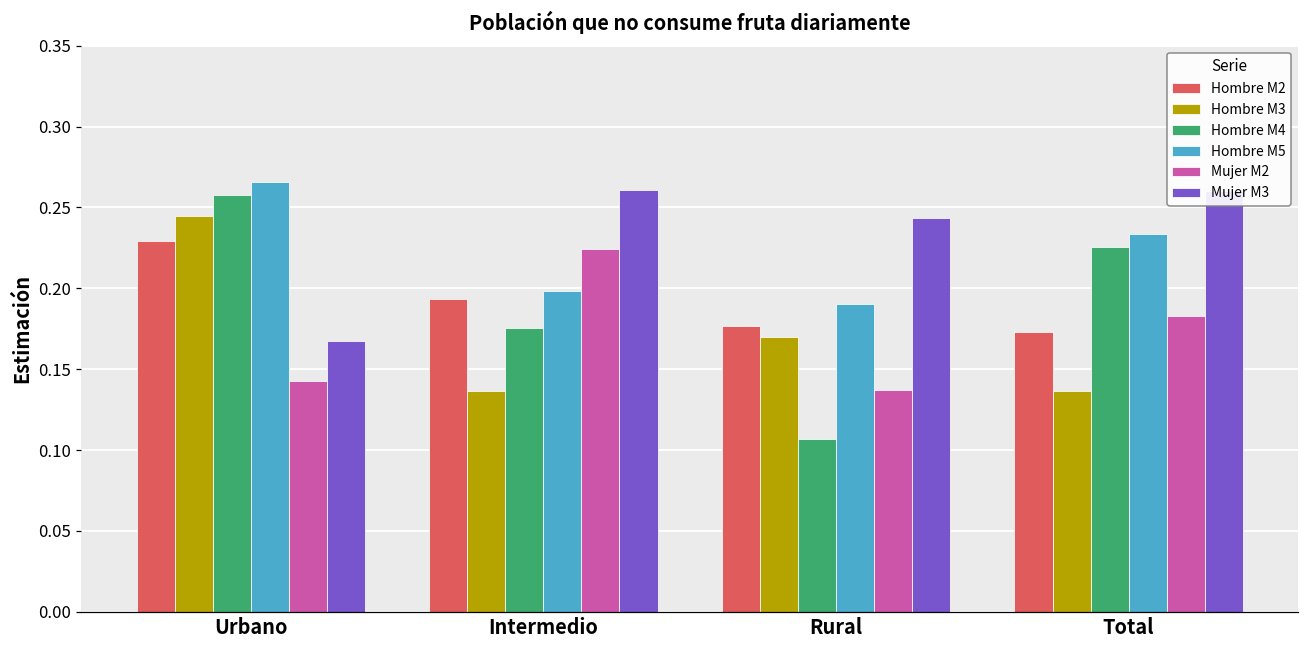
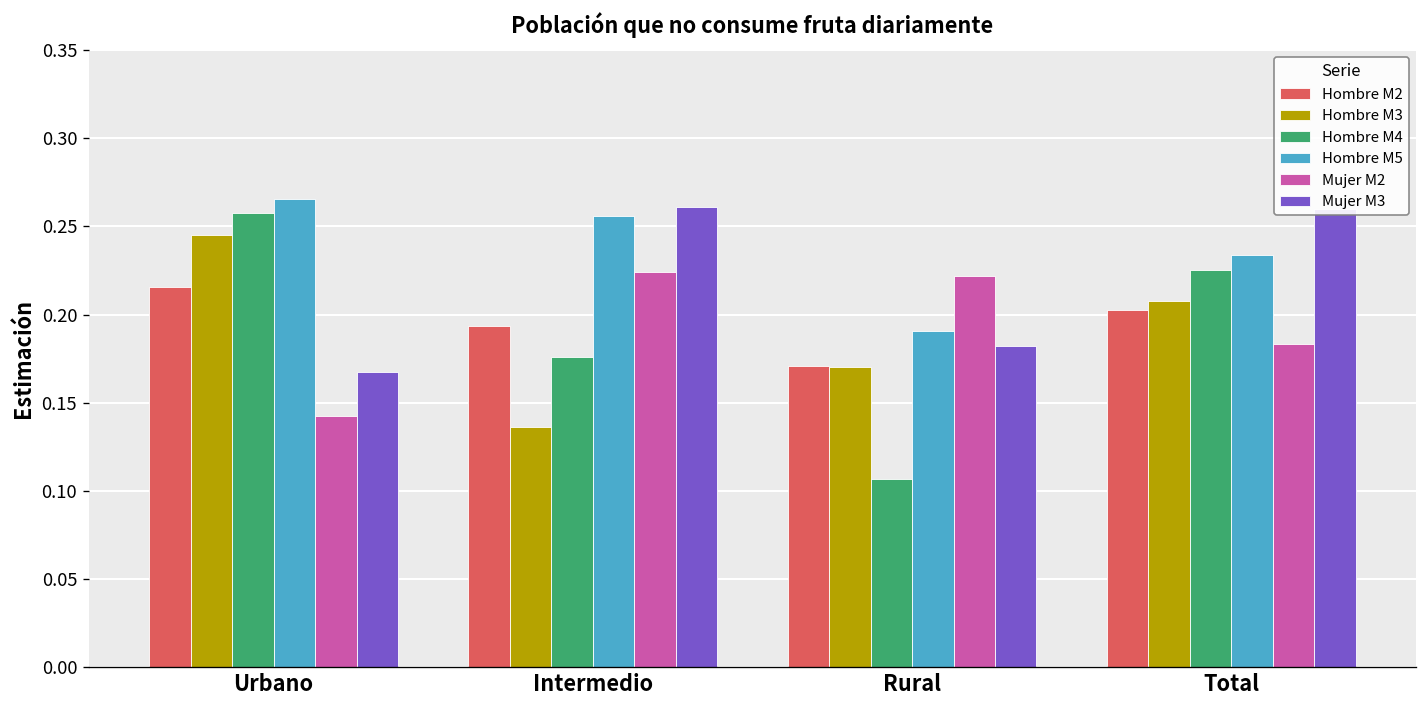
Hombre M2, Urbano: 0.229 -> 0.216
Hombre M5, Intermedio: 0.198 -> 0.256
Hombre M2, Rural: 0.177 -> 0.171
Mujer M2, Rural: 0.137 -> 0.222
Mujer M3, Rural: 0.243 -> 0.182
Hombre M2, Total: 0.173 -> 0.202
Hombre M3, Total: 0.137 -> 0.207
